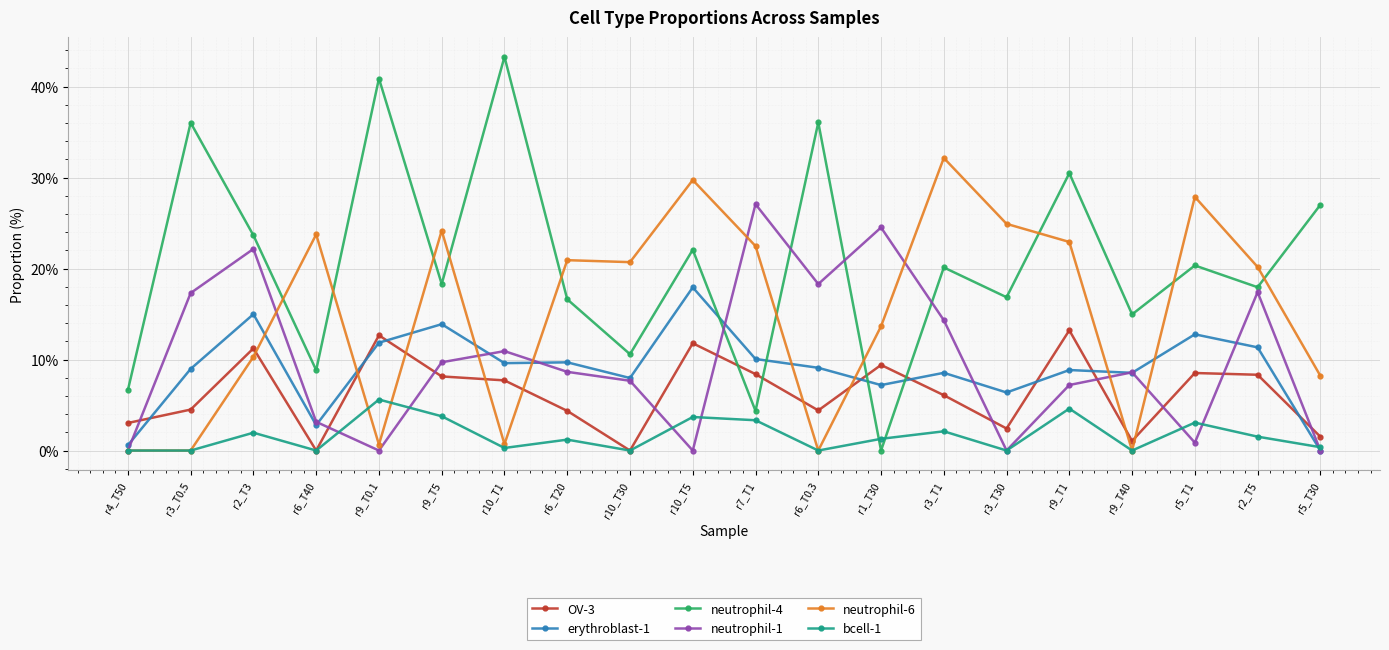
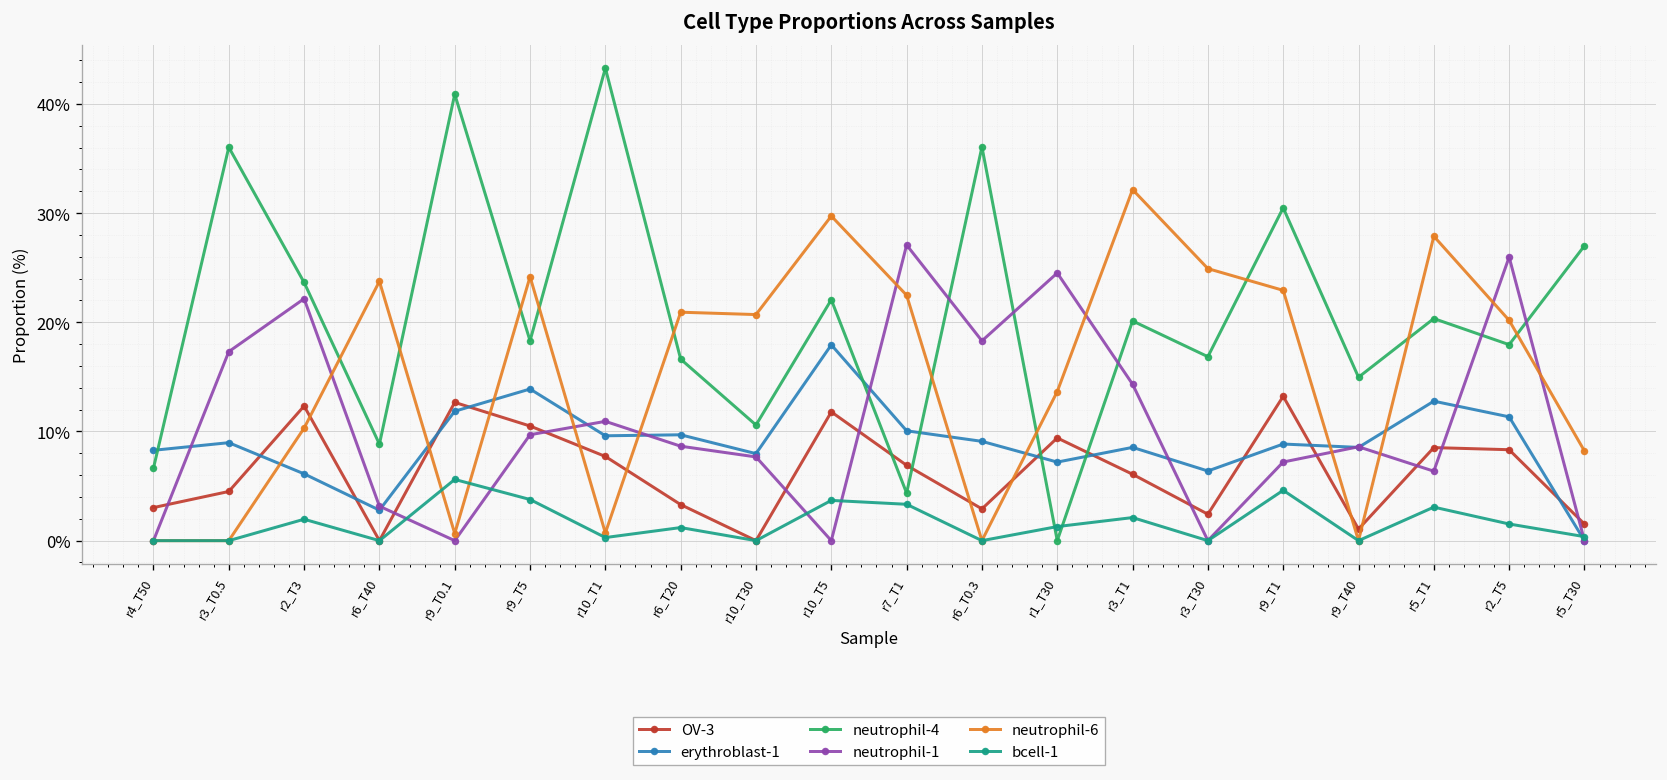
erythroblast-1, r4_T50: 1% -> 8%
OV-3, r2_T3: 11% -> 12%
erythroblast-1, r2_T3: 15% -> 6%
OV-3, r9_T5: 8% -> 11%
OV-3, r6_T20: 4% -> 3%
OV-3, r7_T1: 8% -> 7%
OV-3, r6_T0.3: 4% -> 3%
neutrophil-1, r5_T1: 1% -> 6%
neutrophil-1, r2_T5: 17% -> 26%
